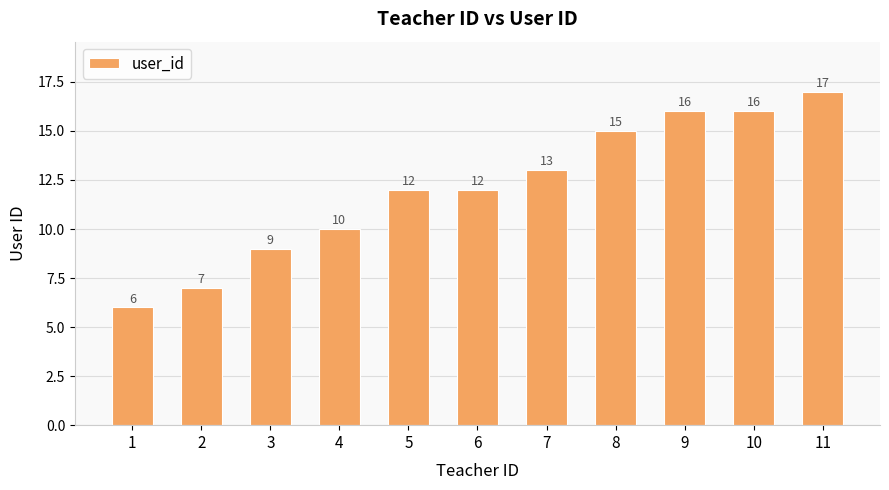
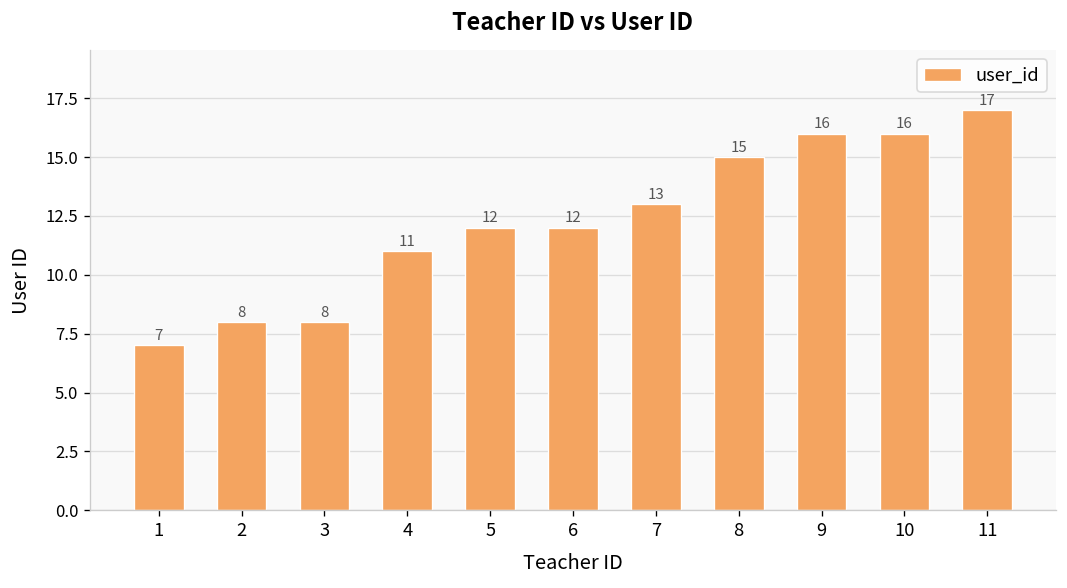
1: 6 -> 7
2: 7 -> 8
3: 9 -> 8
4: 10 -> 11
